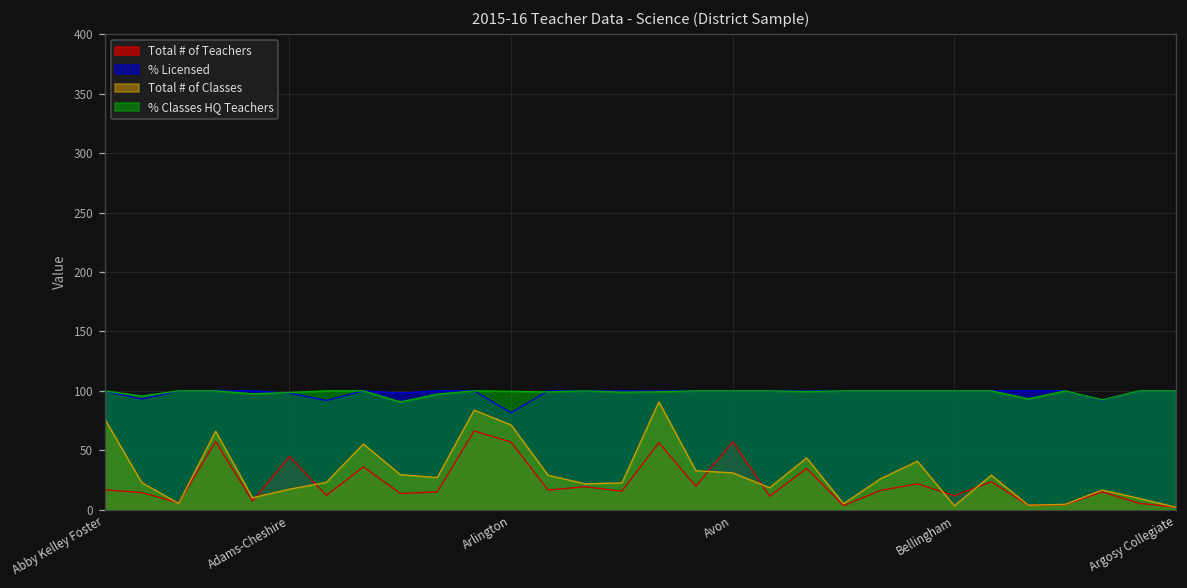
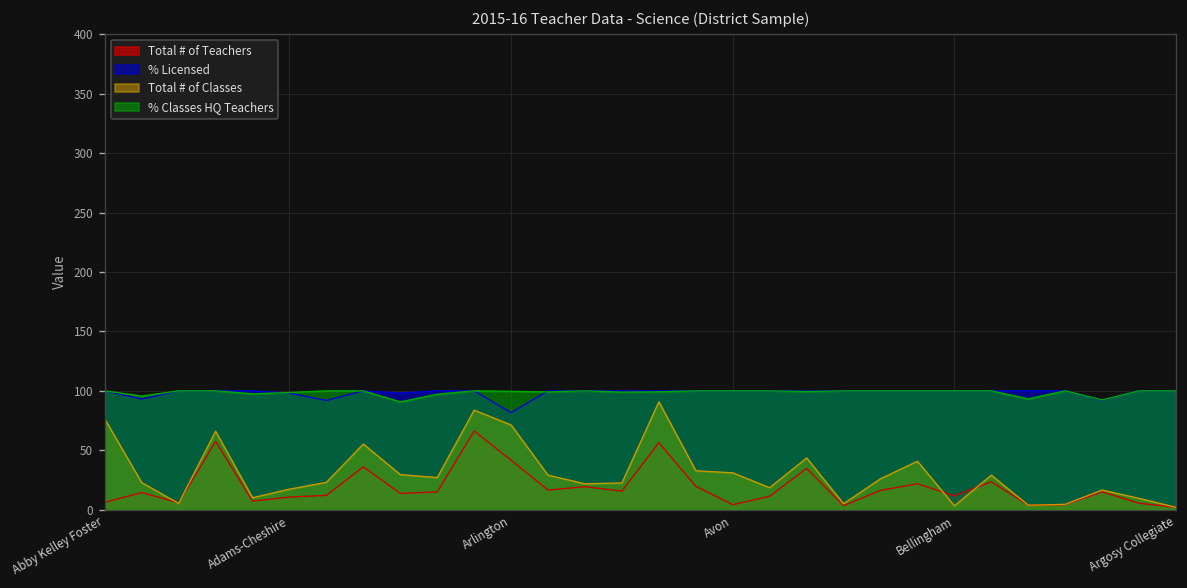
Total # of Teachers, Abby Kelley Foster: 20 -> 10
Total # of Teachers, Adams-Cheshire: 40 -> 10
Total # of Teachers, Arlington: 60 -> 40
Total # of Teachers, Avon: 60 -> 0
